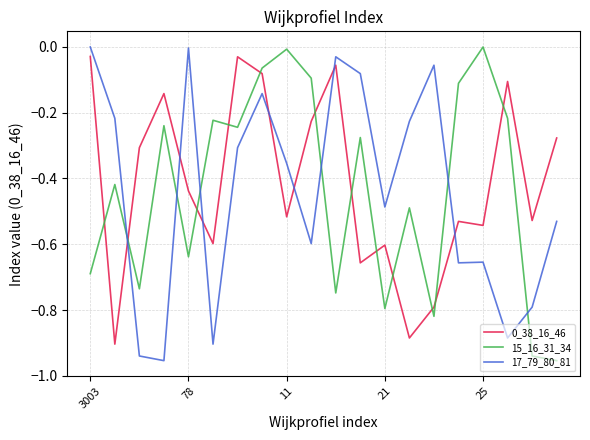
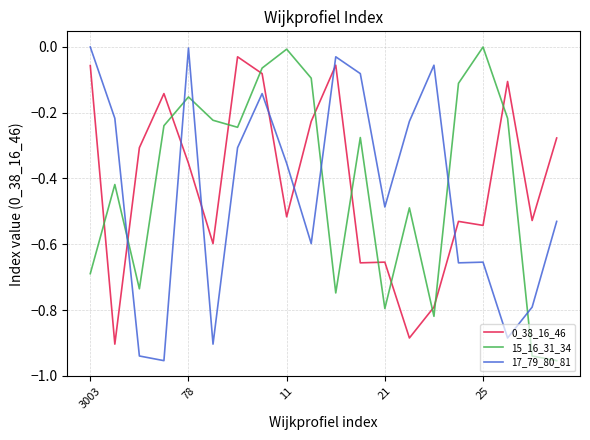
0_38_16_46, 3003: -0.03 -> -0.06
0_38_16_46, 78: -0.44 -> -0.35
15_16_31_34, 78: -0.64 -> -0.15
0_38_16_46, 21: -0.60 -> -0.65
